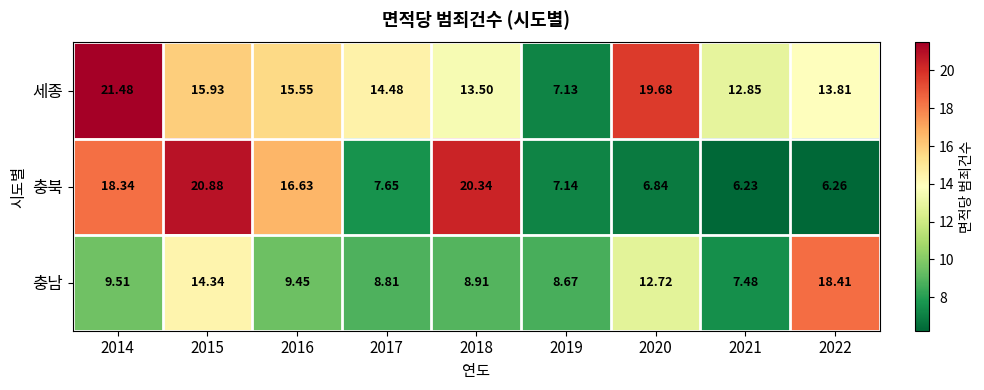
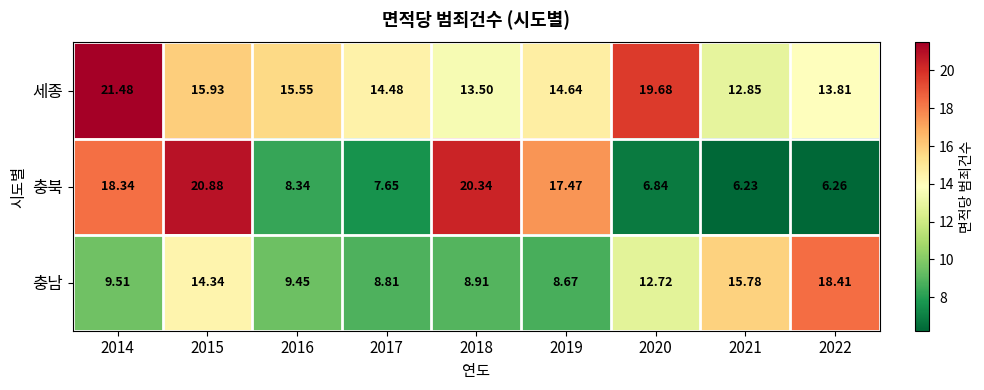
세종, 2019: 7.13 -> 14.64
충북, 2016: 16.63 -> 8.34
충북, 2019: 7.14 -> 17.47
충남, 2021: 7.48 -> 15.78
